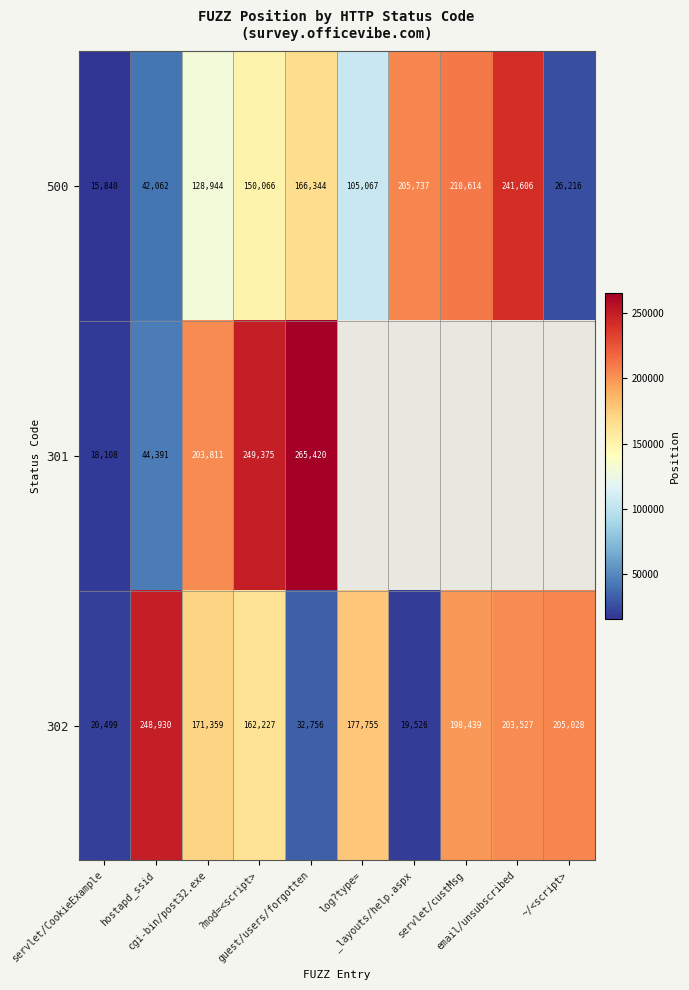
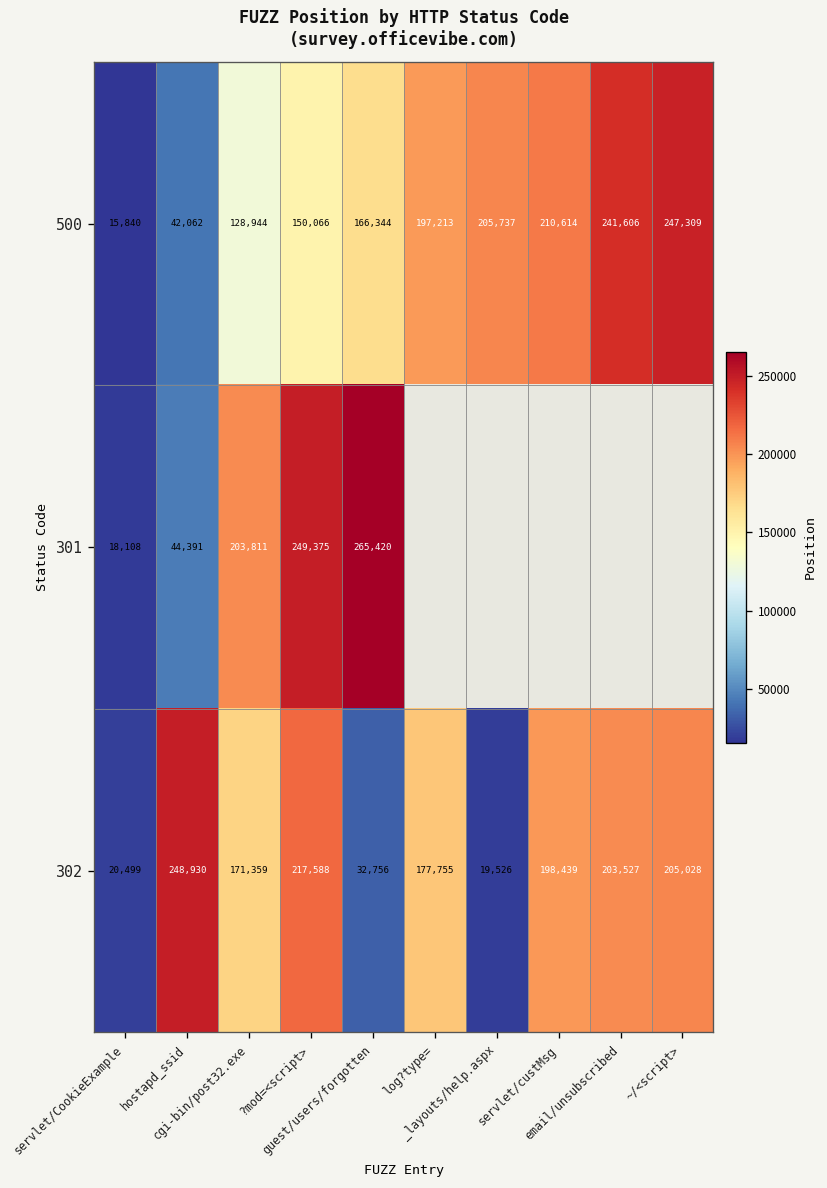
500, log?type=: 105,067 -> 197,213
500, ~/<script>: 26,216 -> 247,309
302, ?mod=<script>: 162,227 -> 217,588
